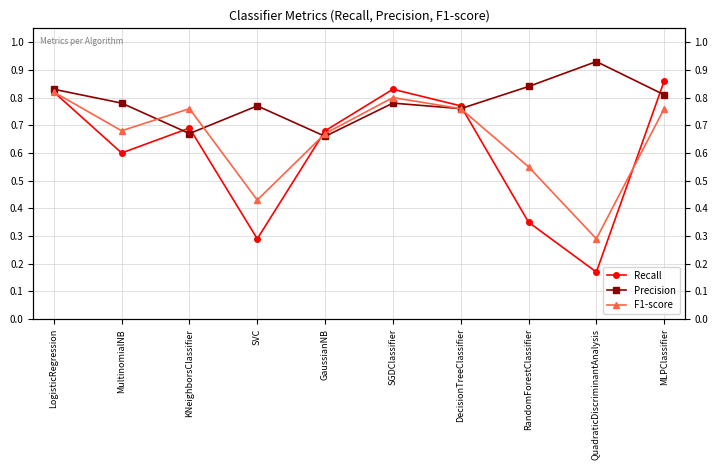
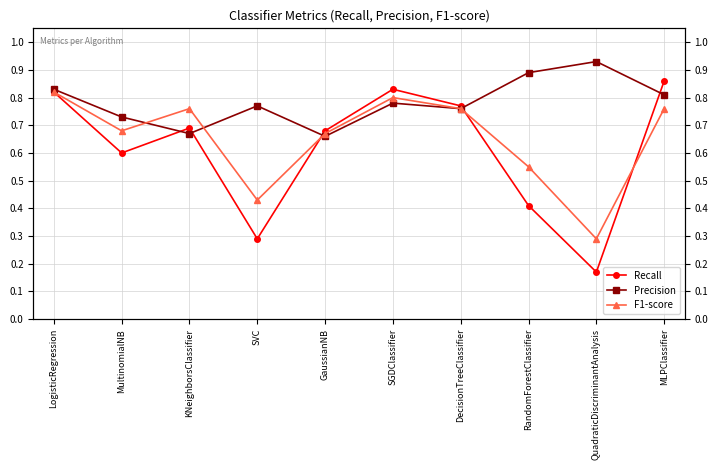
Precision, MultinomialNB: 0.78 -> 0.73
Recall, RandomForestClassifier: 0.35 -> 0.41
Precision, RandomForestClassifier: 0.84 -> 0.89
